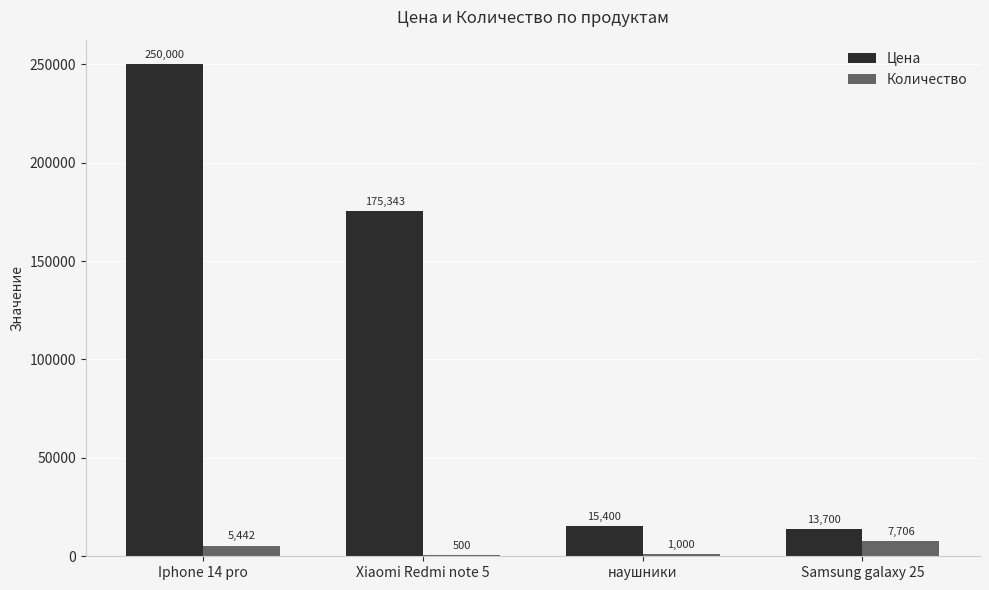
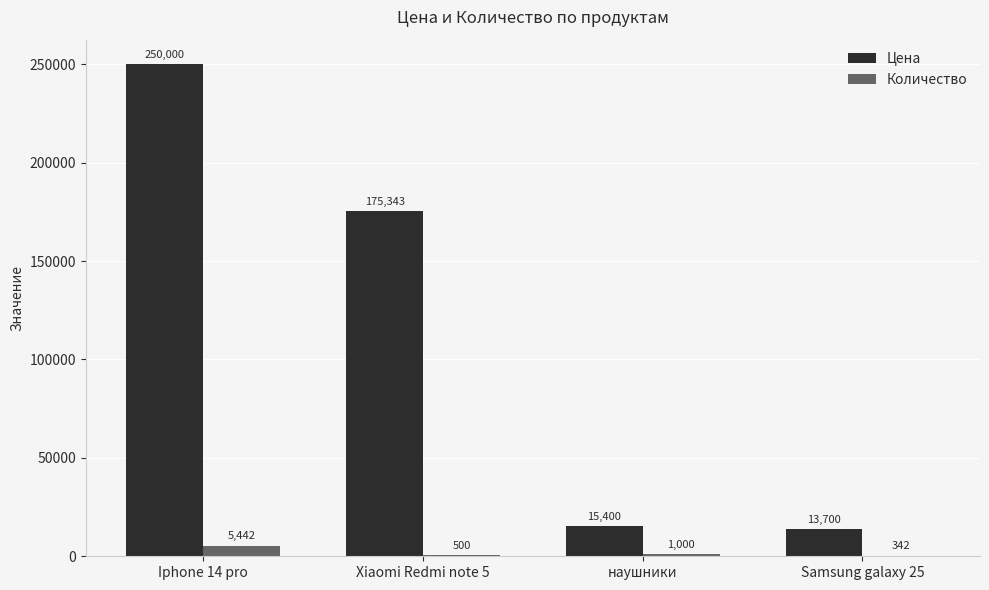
Количество, Samsung galaxy 25: 7,706 -> 342
